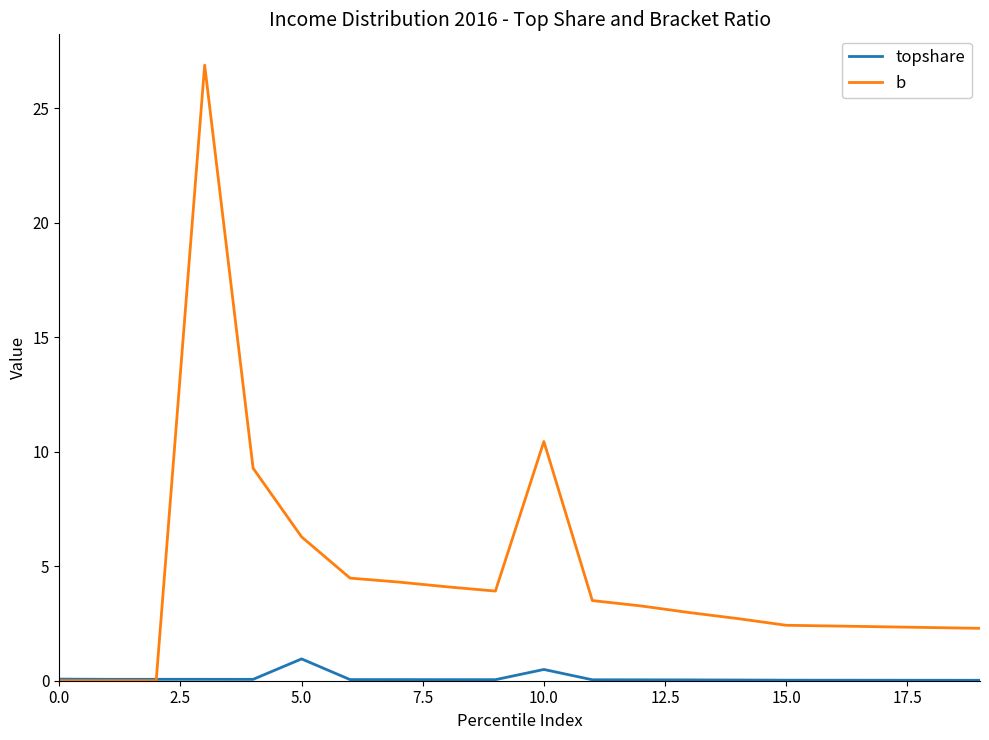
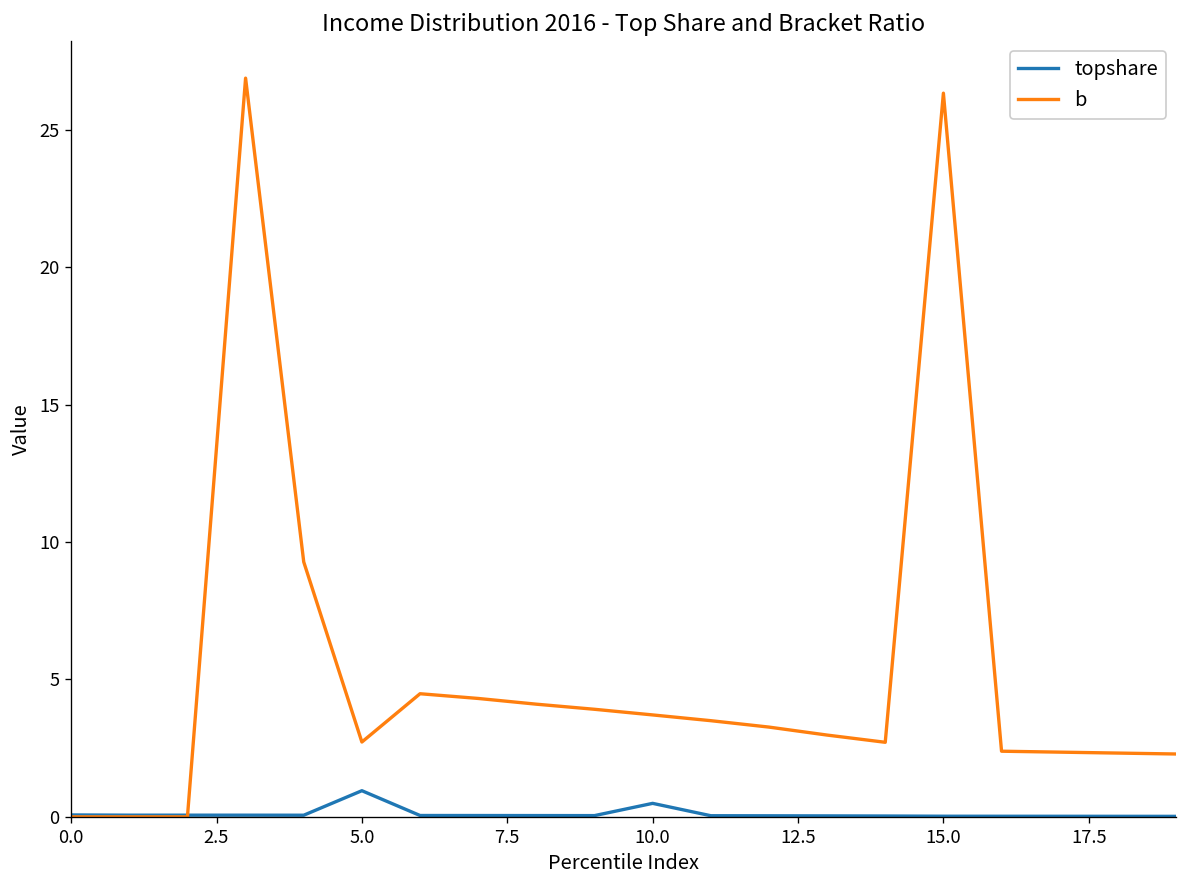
b, 5.0: 6.3 -> 2.7
b, 10.0: 10.4 -> 3.7
b, 15.0: 2.4 -> 26.3
